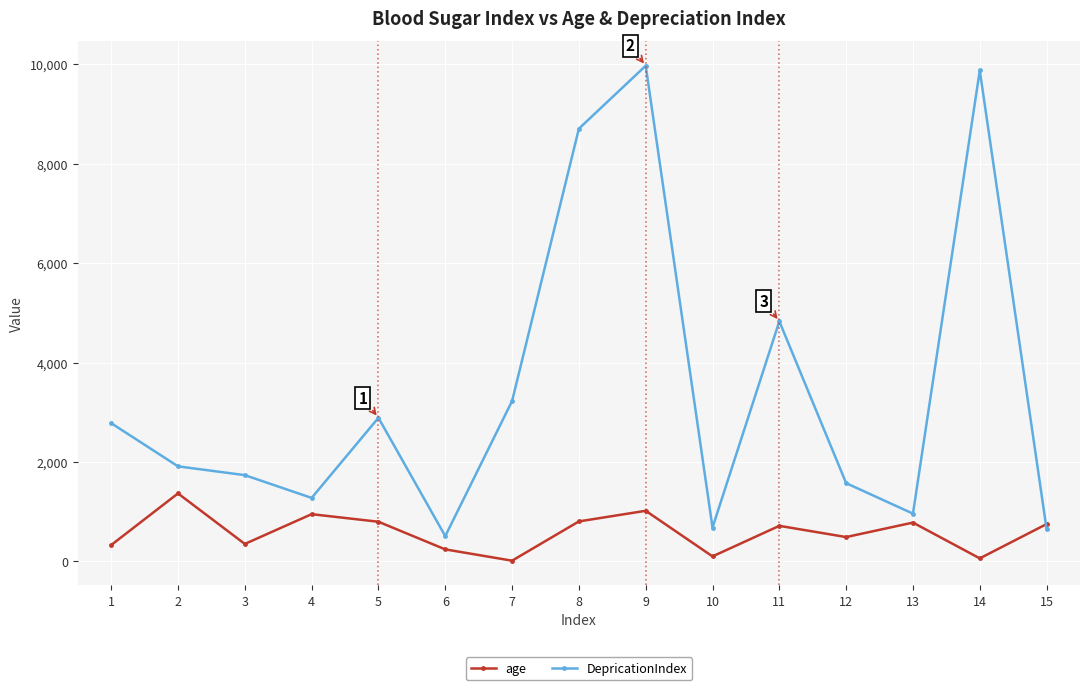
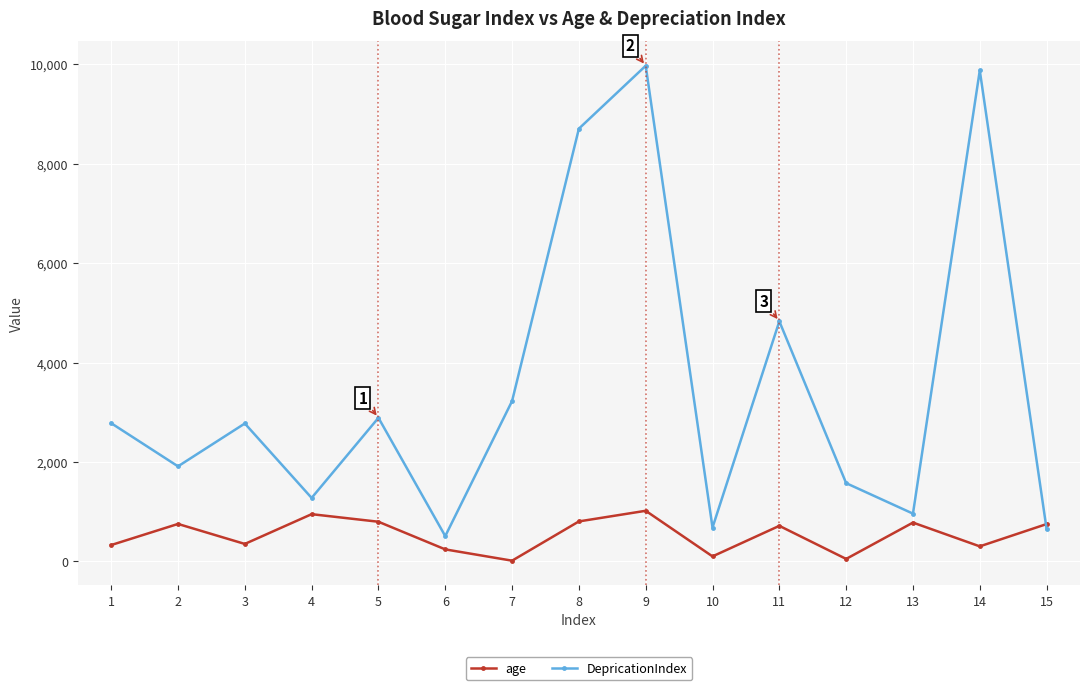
age, 2: 1,400 -> 800
DepricationIndex, 3: 1,700 -> 2,800
age, 12: 500 -> 100
age, 14: 100 -> 300
